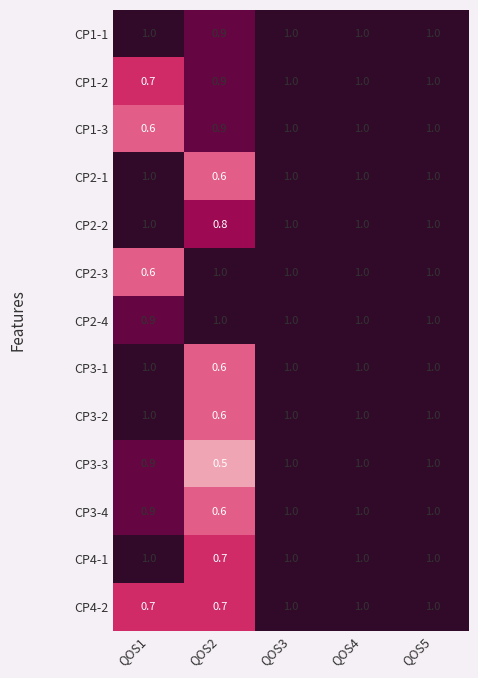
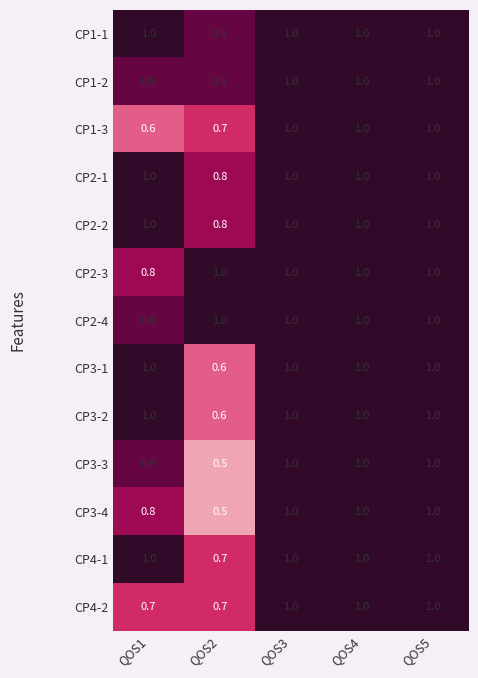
CP1-2, QOS1: 0.7 -> 0.9
CP1-3, QOS2: 0.9 -> 0.7
CP2-1, QOS2: 0.6 -> 0.8
CP2-3, QOS1: 0.6 -> 0.8
CP3-4, QOS1: 0.9 -> 0.8
CP3-4, QOS2: 0.6 -> 0.5
